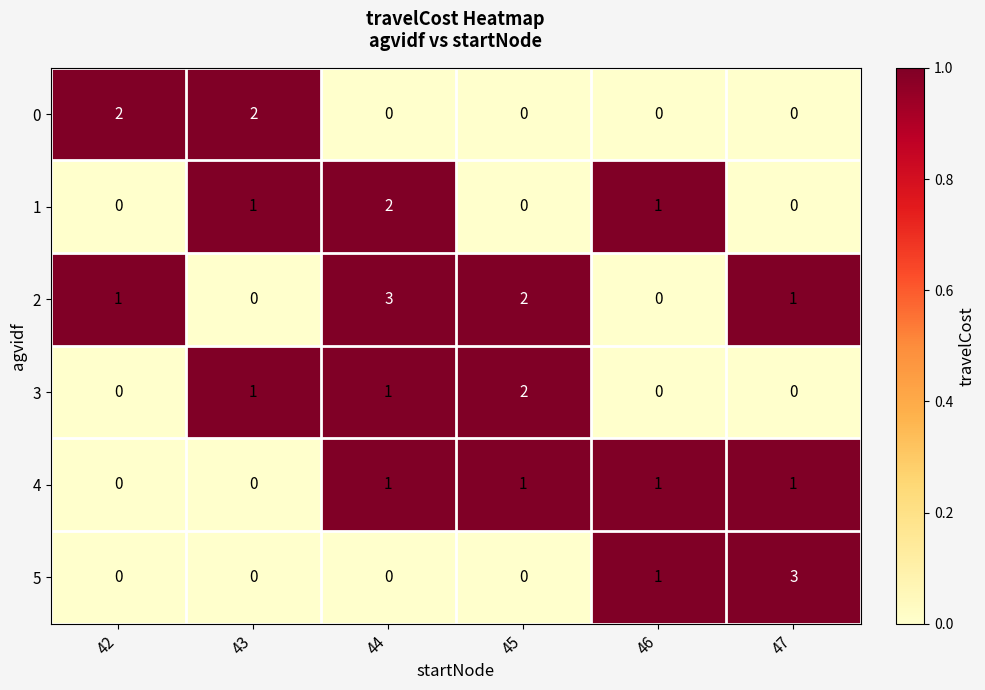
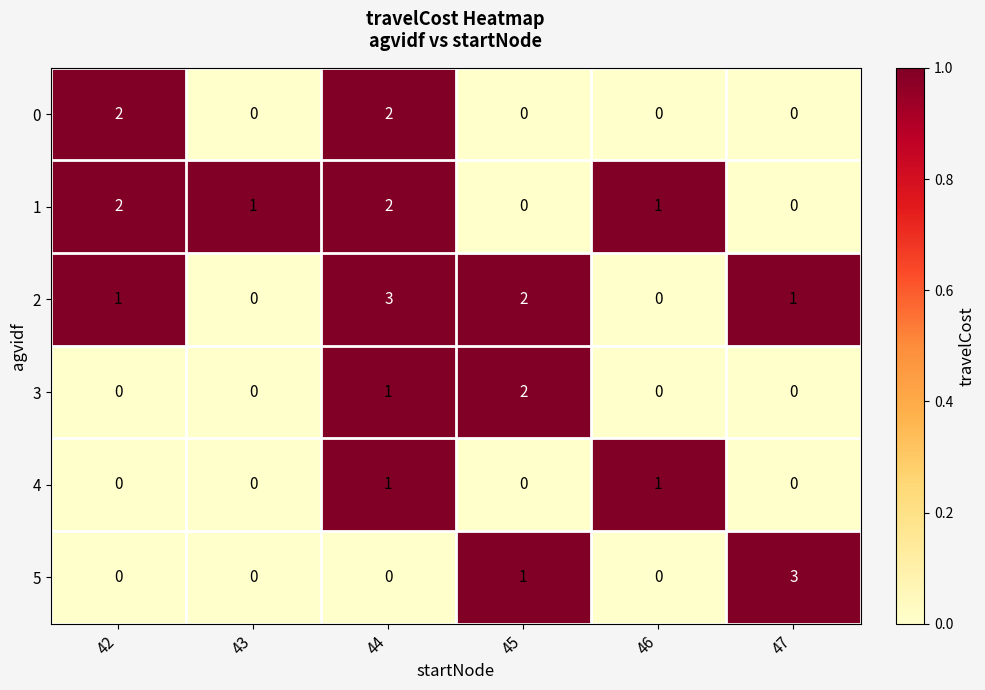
0, 43: 2 -> 0
0, 44: 0 -> 2
1, 42: 0 -> 2
3, 43: 1 -> 0
4, 45: 1 -> 0
4, 47: 1 -> 0
5, 45: 0 -> 1
5, 46: 1 -> 0
